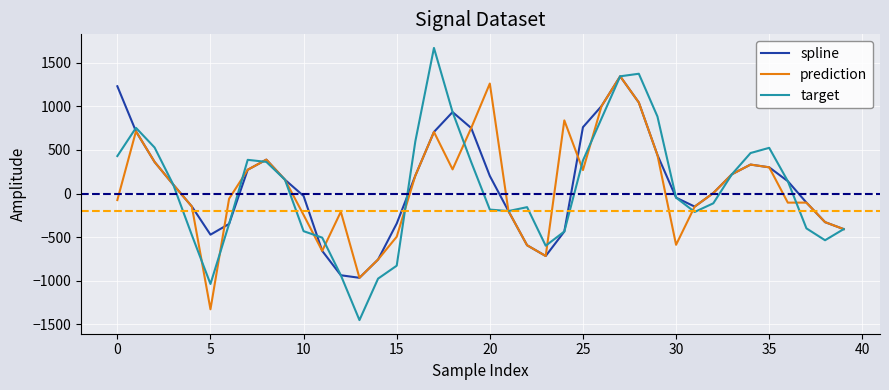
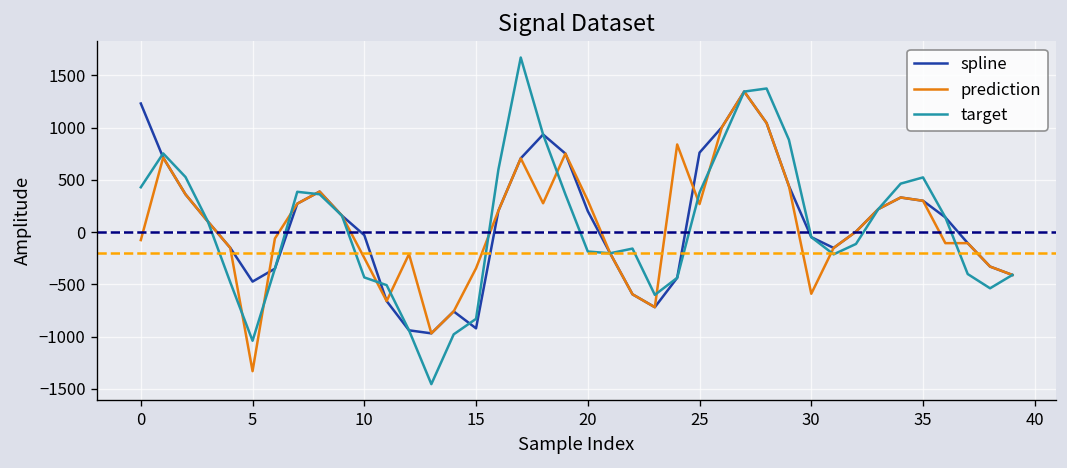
spline, 15: -300 -> -900
prediction, 15: -500 -> -300
prediction, 20: 1300 -> 300
